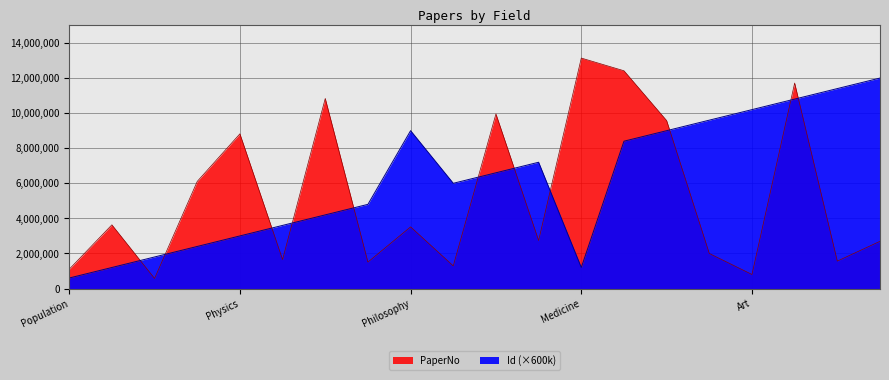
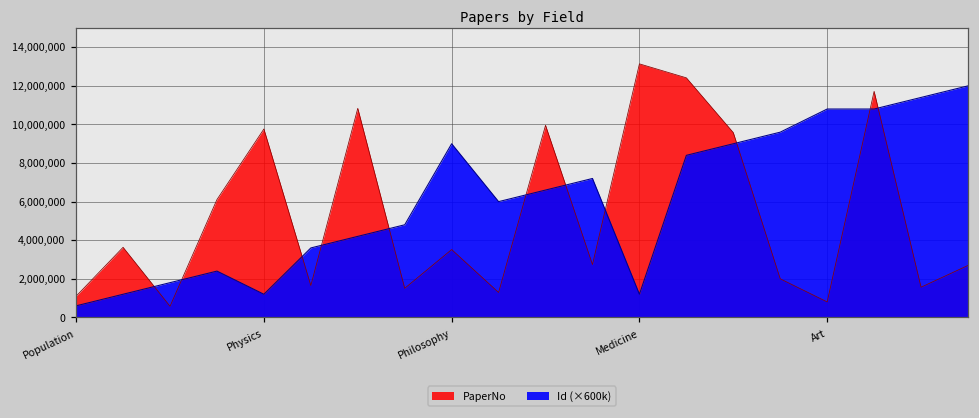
PaperNo, Physics: 8,800,000 -> 9,800,000
Id (×600k), Physics: 3,000,000 -> 1,200,000
Id (×600k), Art: 10,200,000 -> 10,800,000
